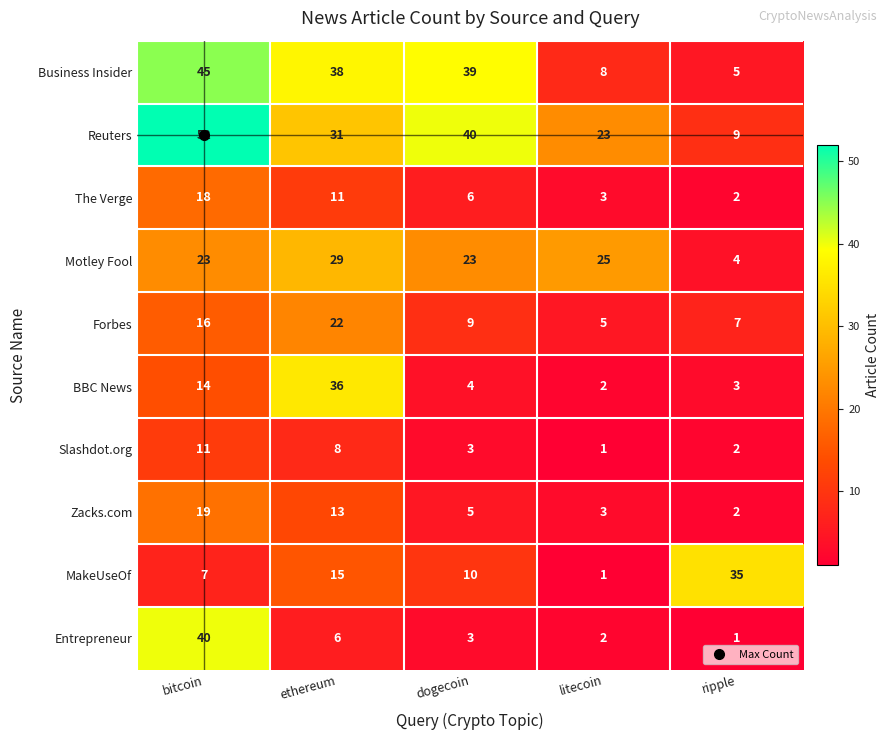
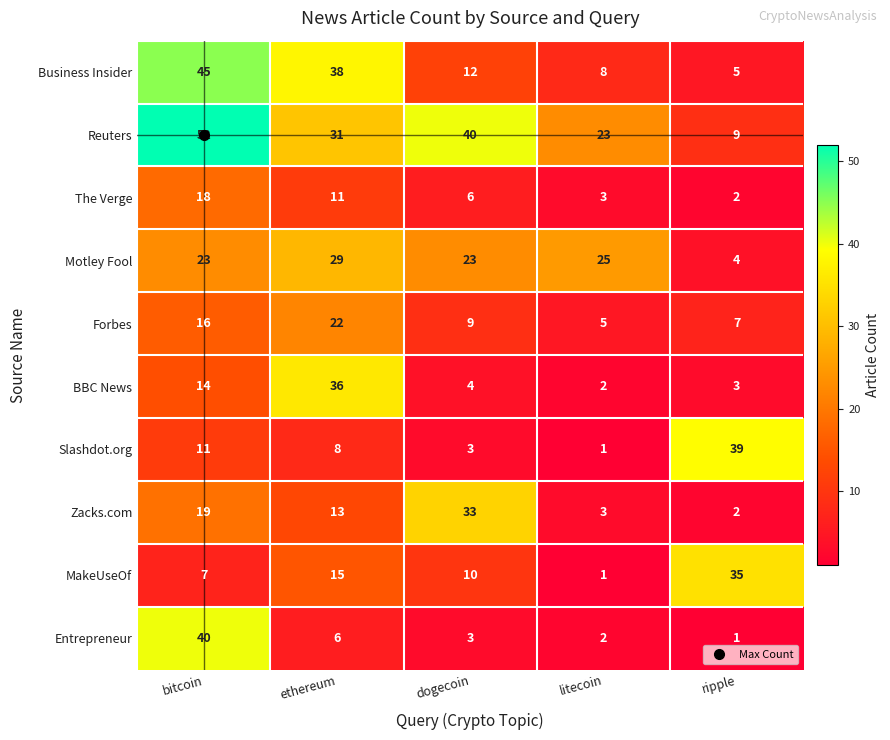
Business Insider, dogecoin: 39 -> 12
Slashdot.org, ripple: 2 -> 39
Zacks.com, dogecoin: 5 -> 33
